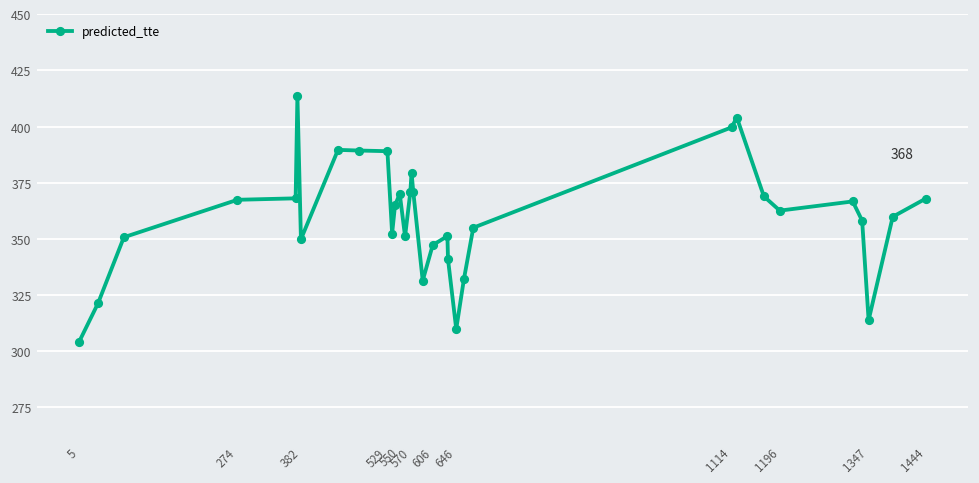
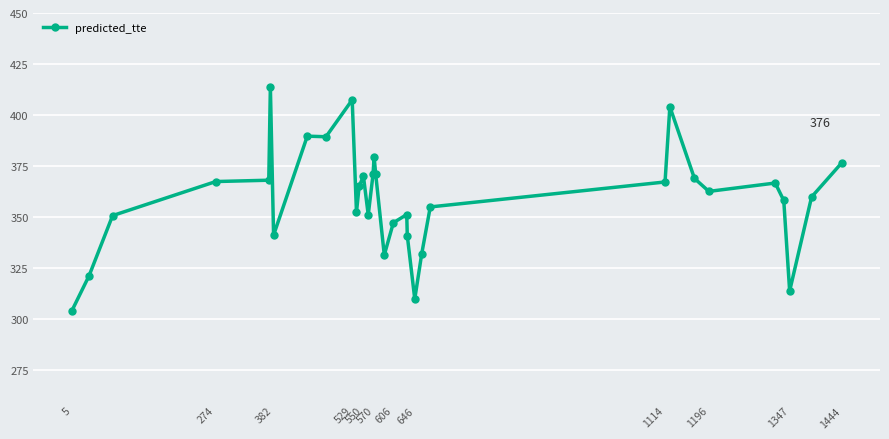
382: 350 -> 341
529: 389 -> 407
1114: 400 -> 367
1444: 368 -> 376
